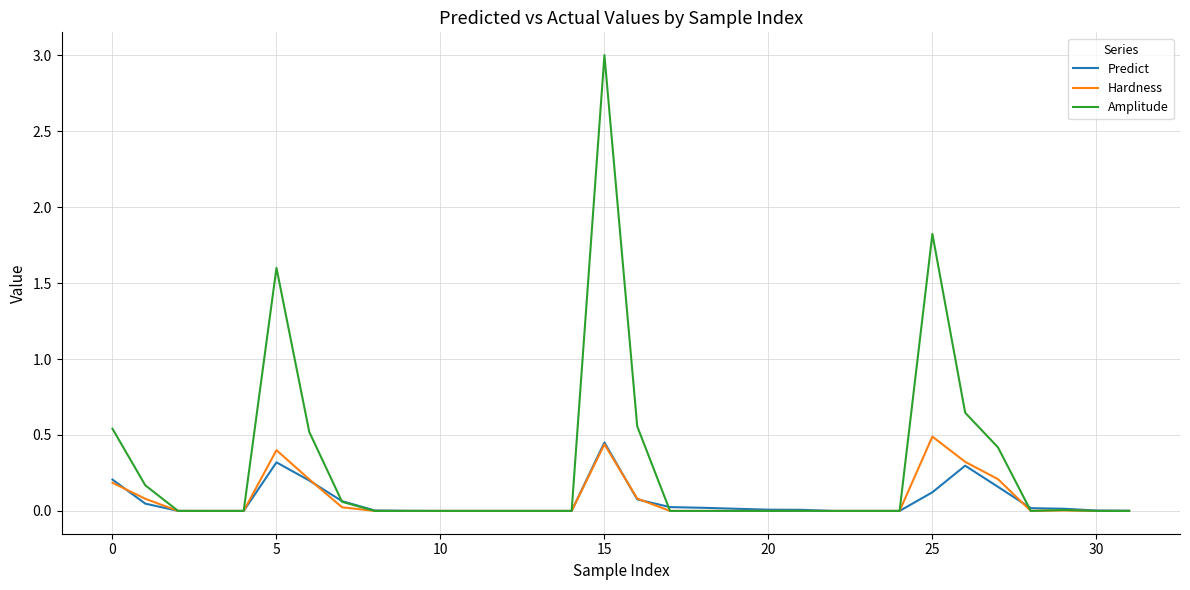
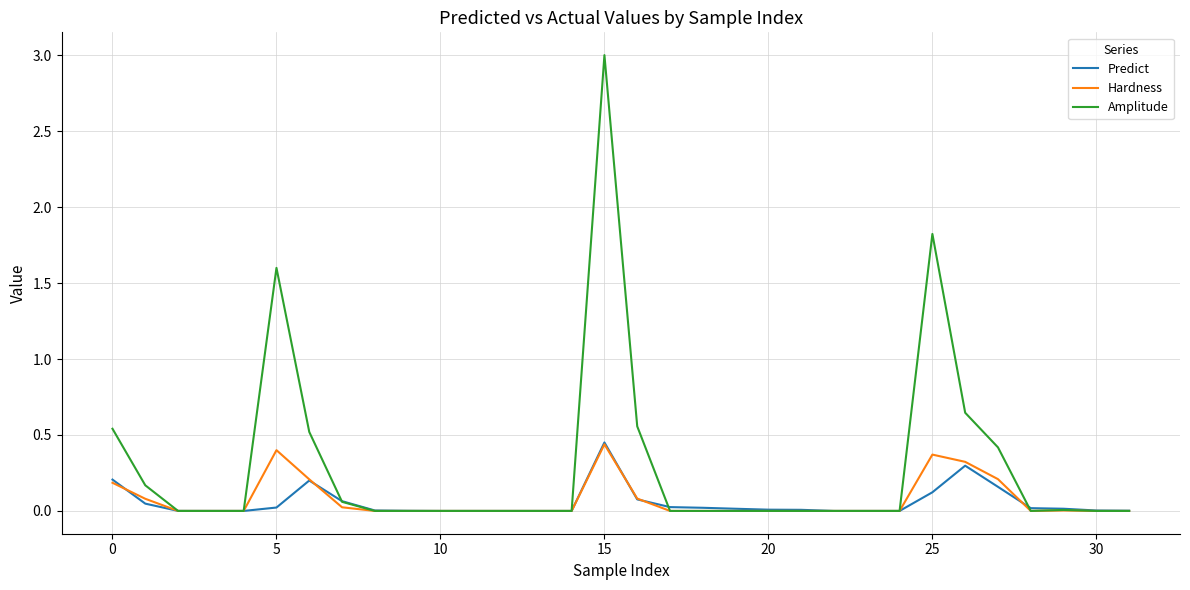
Predict, 5: 0.32 -> 0.02
Hardness, 25: 0.49 -> 0.37
